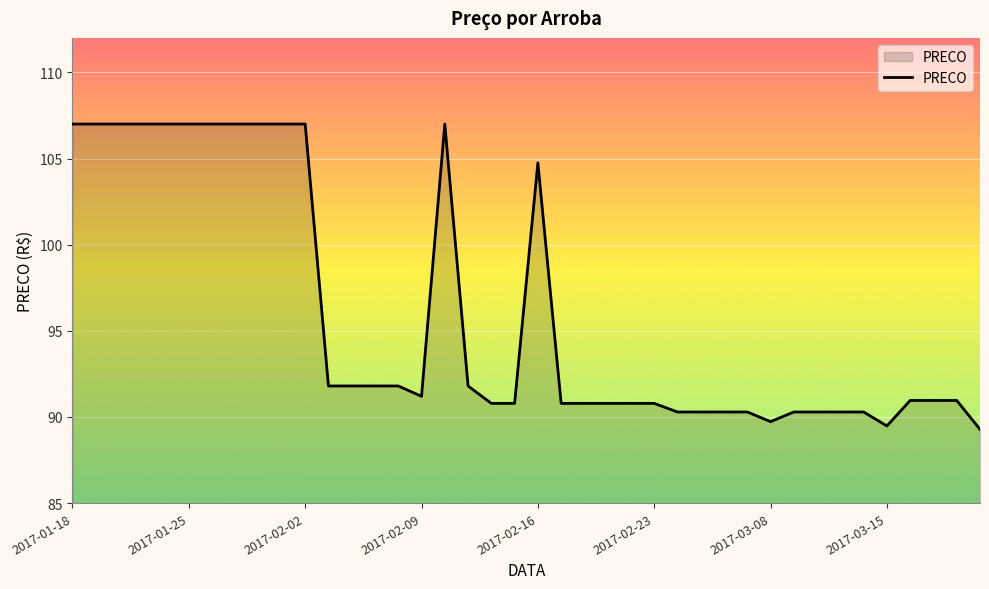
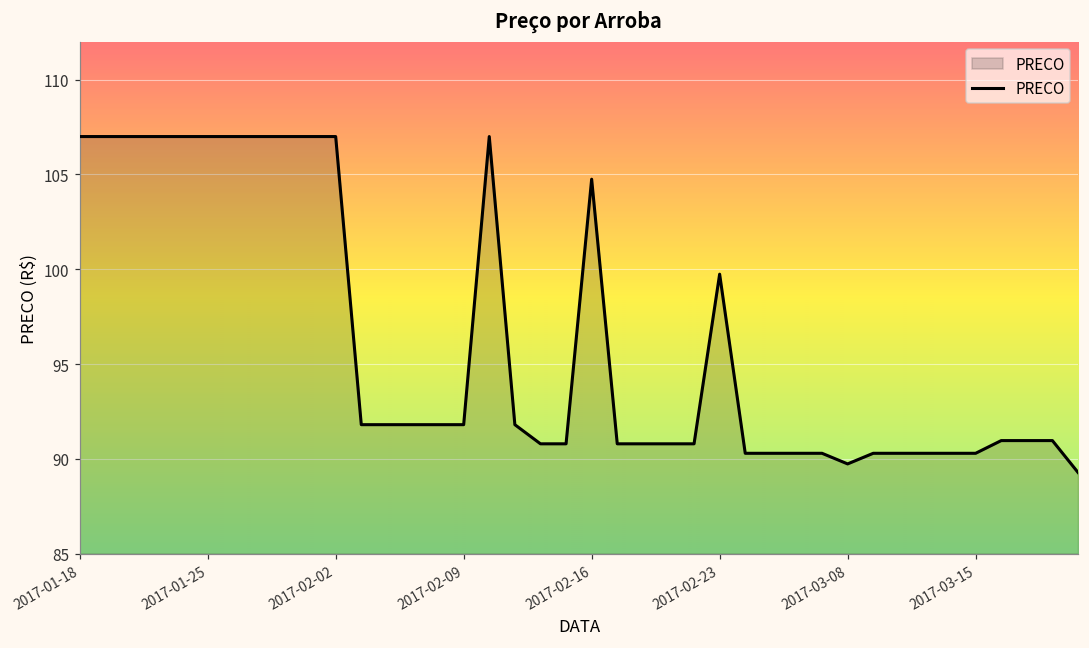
2017-02-09: 91.2 -> 91.8
2017-02-23: 90.8 -> 99.7
2017-03-15: 89.5 -> 90.3
